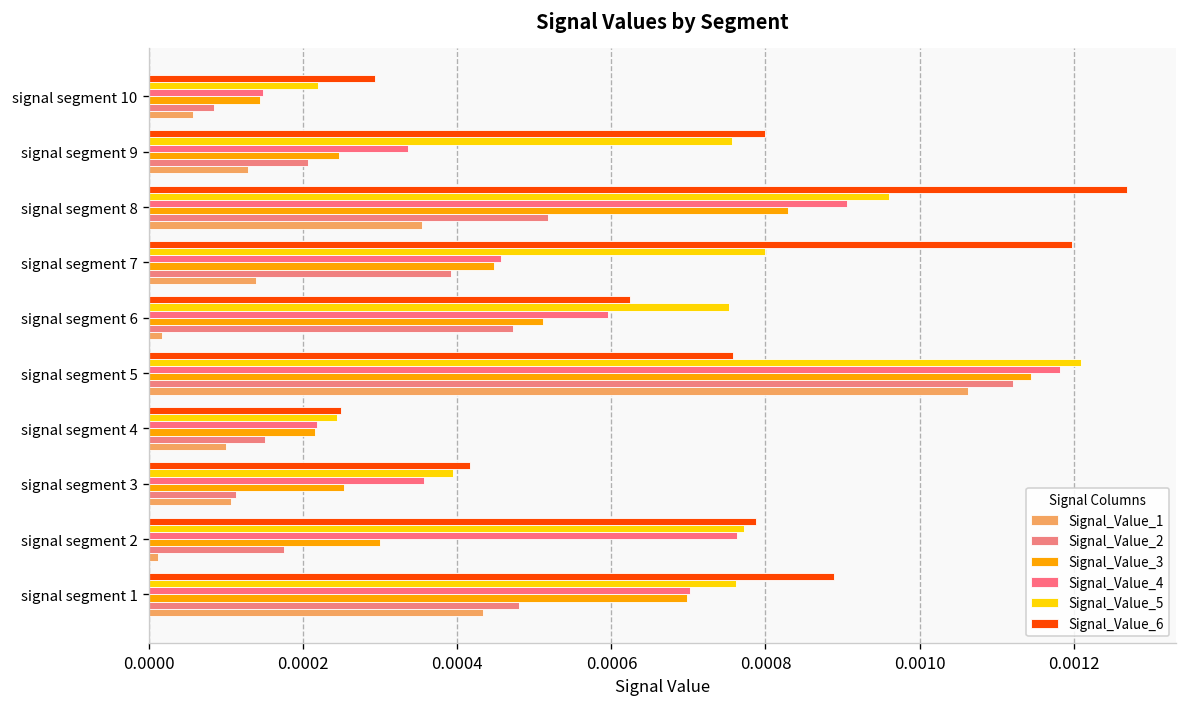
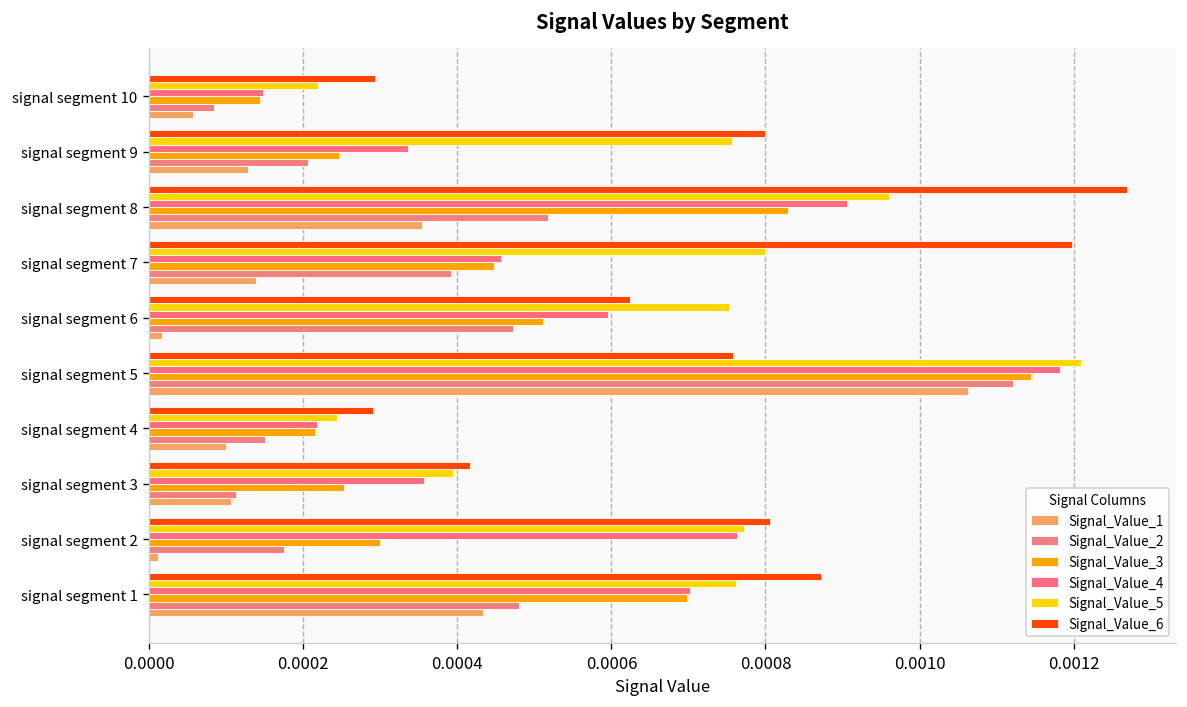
Signal_Value_6, signal segment 4: 0.00025 -> 0.00029
Signal_Value_6, signal segment 2: 0.00079 -> 0.00081
Signal_Value_6, signal segment 1: 0.00089 -> 0.00087
